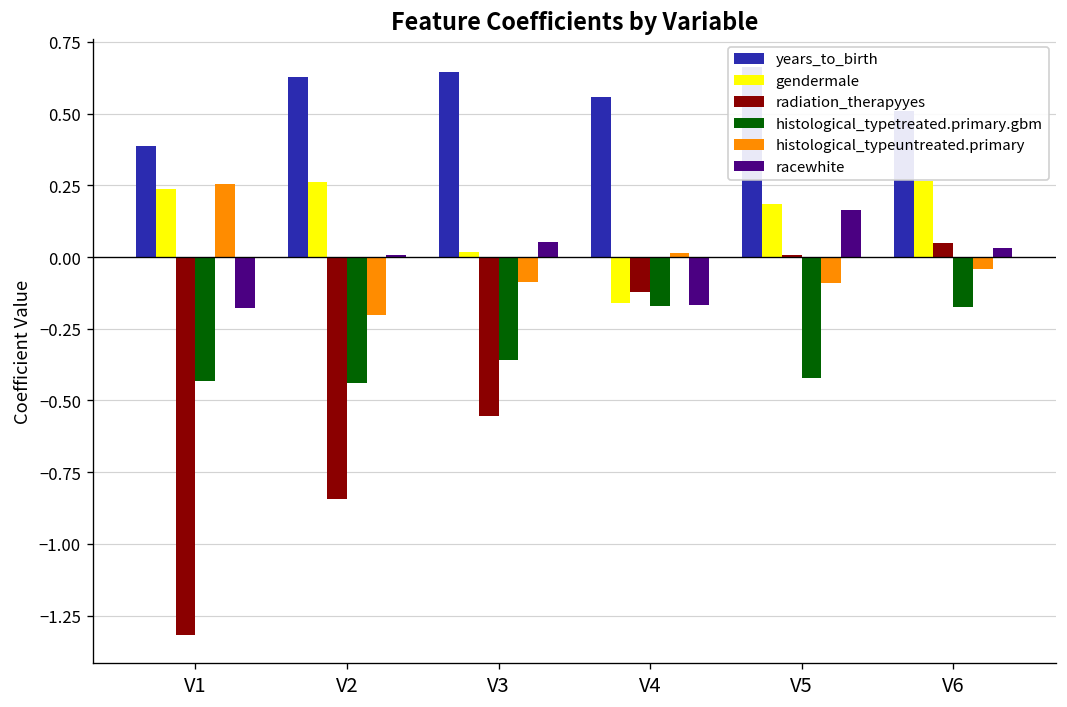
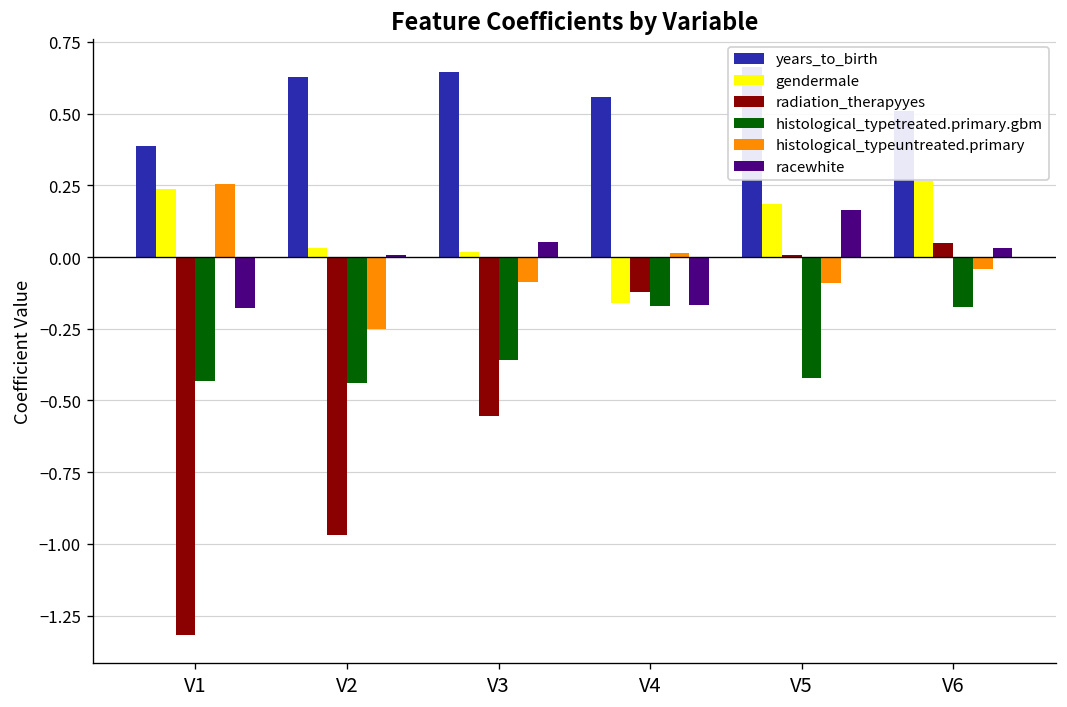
gendermale, V2: 0.26 -> 0.03
radiation_therapyyes, V2: -0.84 -> -0.97
histological_typeuntreated.primary, V2: -0.20 -> -0.25
